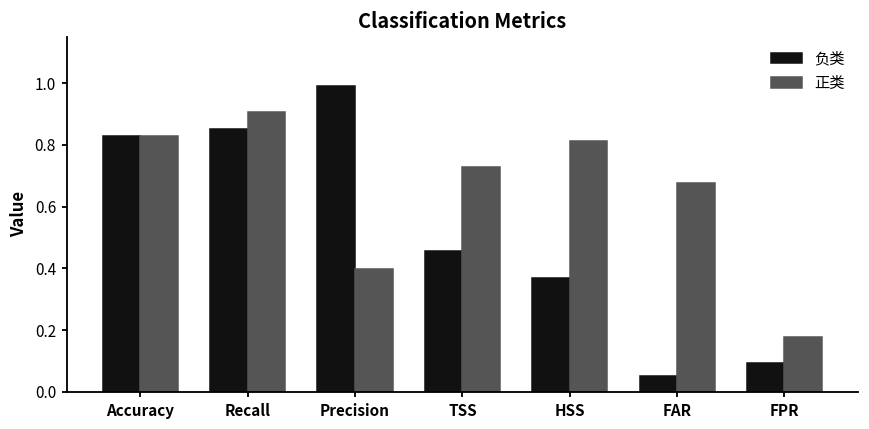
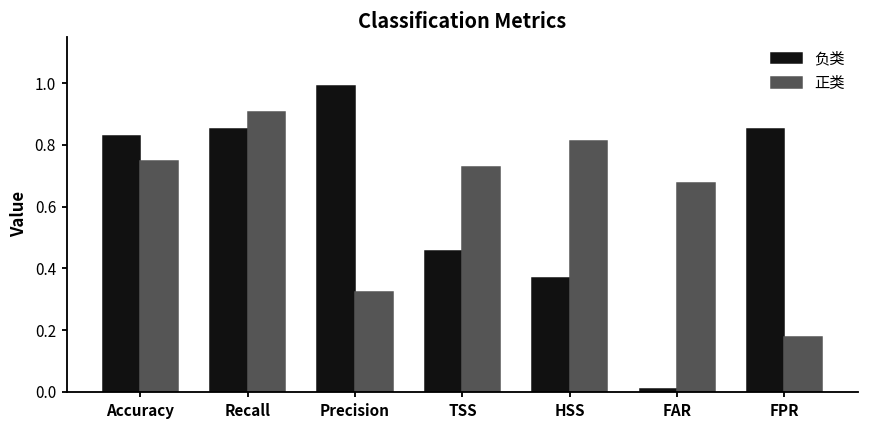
正类, Accuracy: 0.83 -> 0.75
正类, Precision: 0.40 -> 0.32
负类, FAR: 0.05 -> 0.01
负类, FPR: 0.09 -> 0.85
